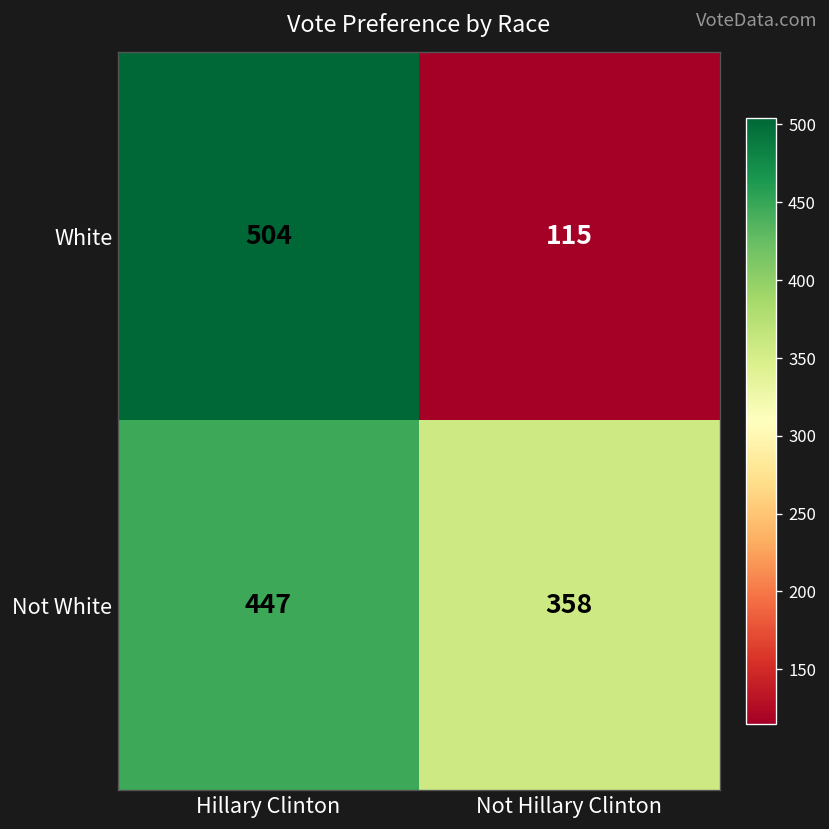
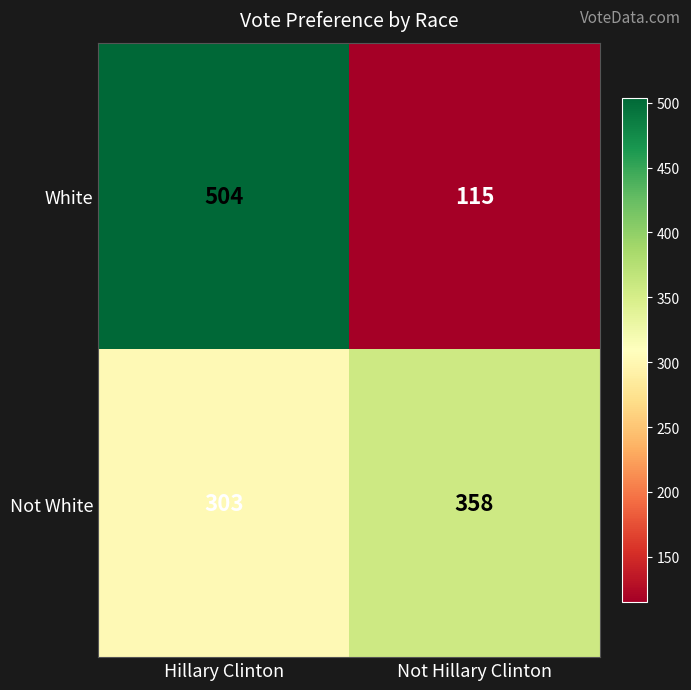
Not White, Hillary Clinton: 447 -> 303
